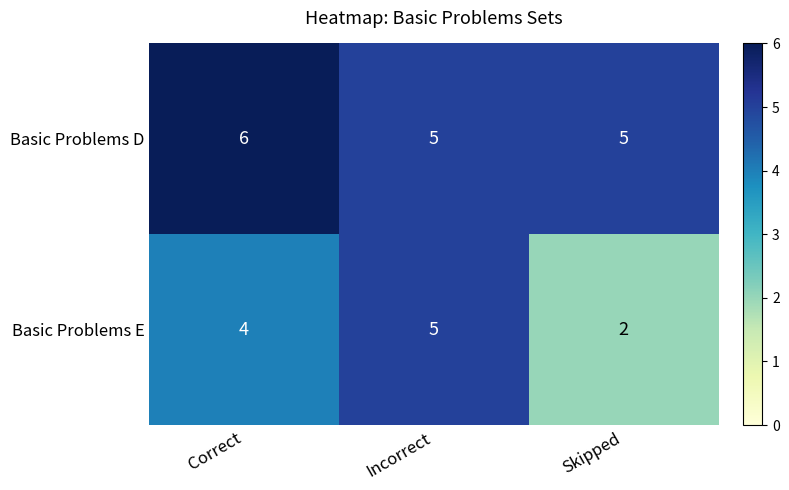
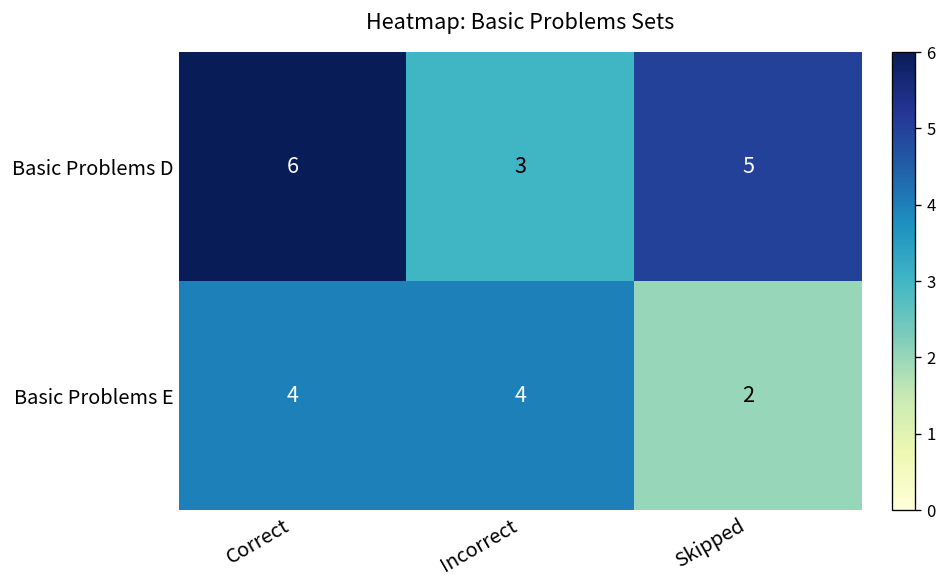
Basic Problems D, Incorrect: 5 -> 3
Basic Problems E, Incorrect: 5 -> 4
